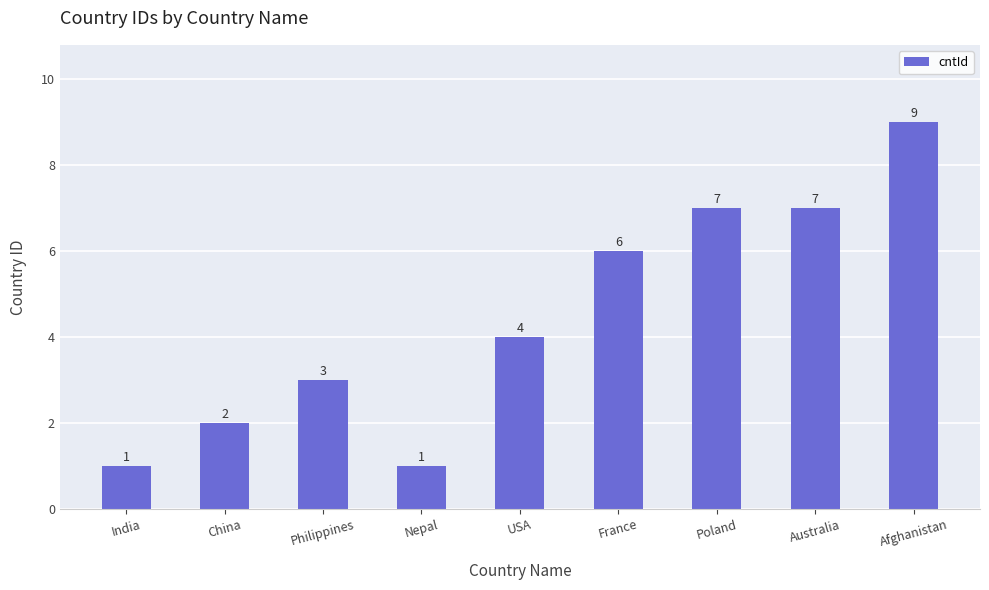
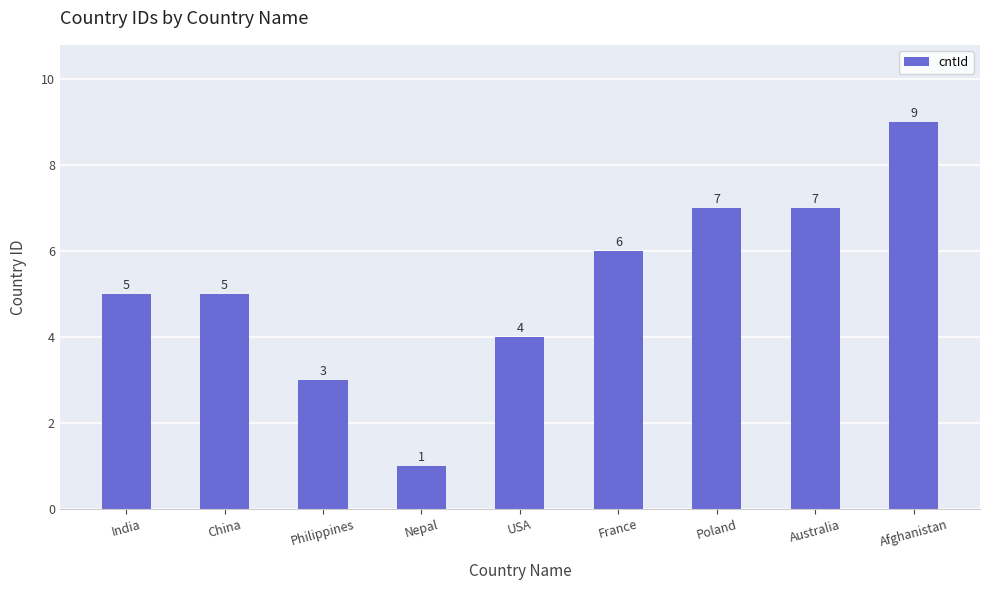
India: 1 -> 5
China: 2 -> 5
